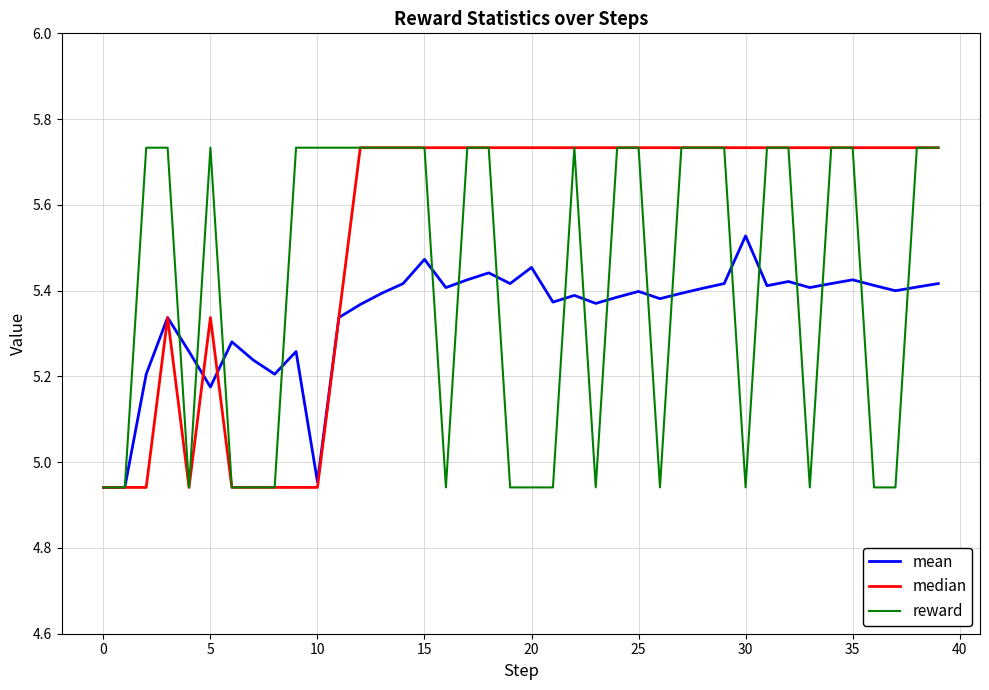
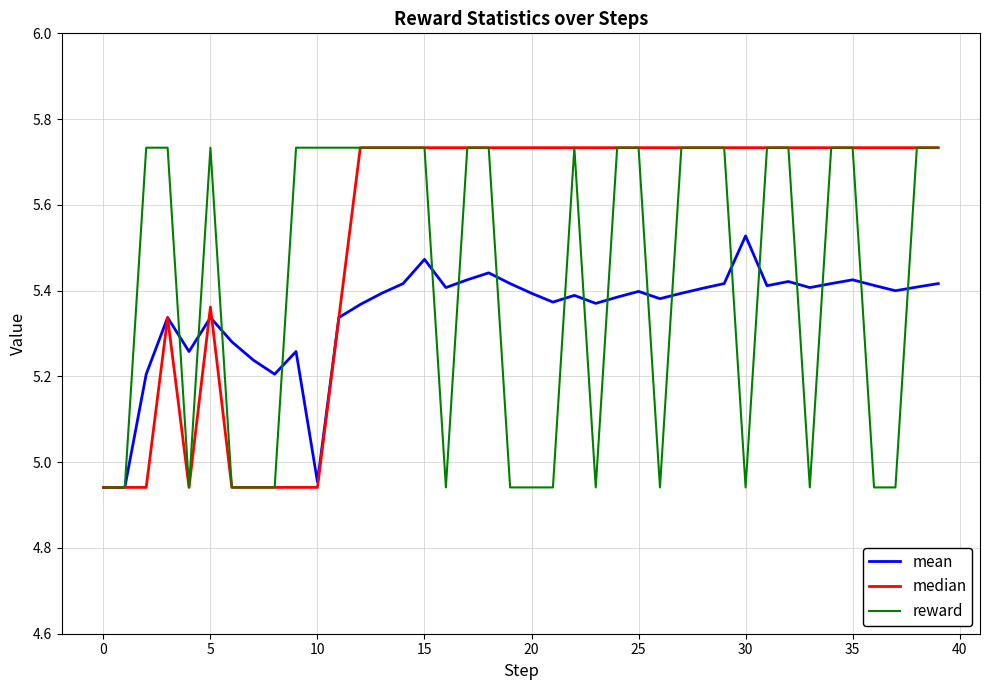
mean, 5: 5.18 -> 5.34
median, 5: 5.34 -> 5.36
mean, 20: 5.45 -> 5.39
